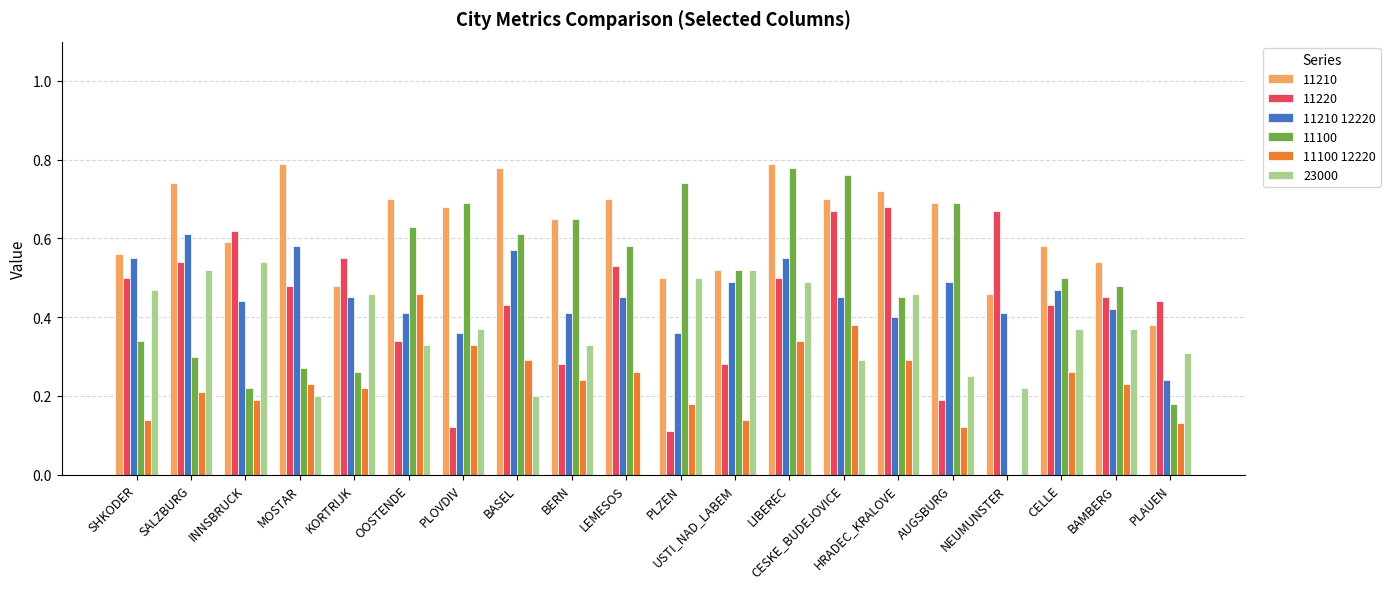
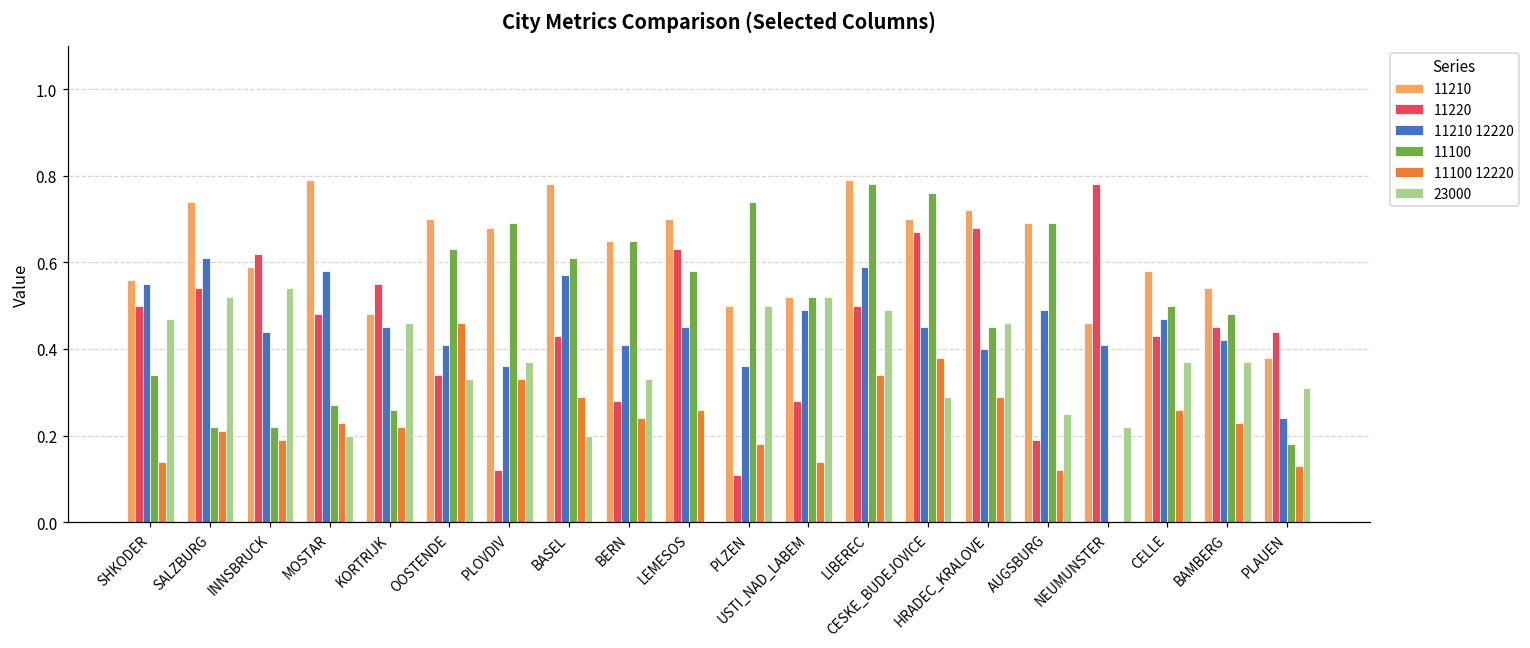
11100, SALZBURG: 0.30 -> 0.22
11220, LEMESOS: 0.53 -> 0.63
11210 12220, LIBEREC: 0.55 -> 0.59
11220, NEUMUNSTER: 0.67 -> 0.78
